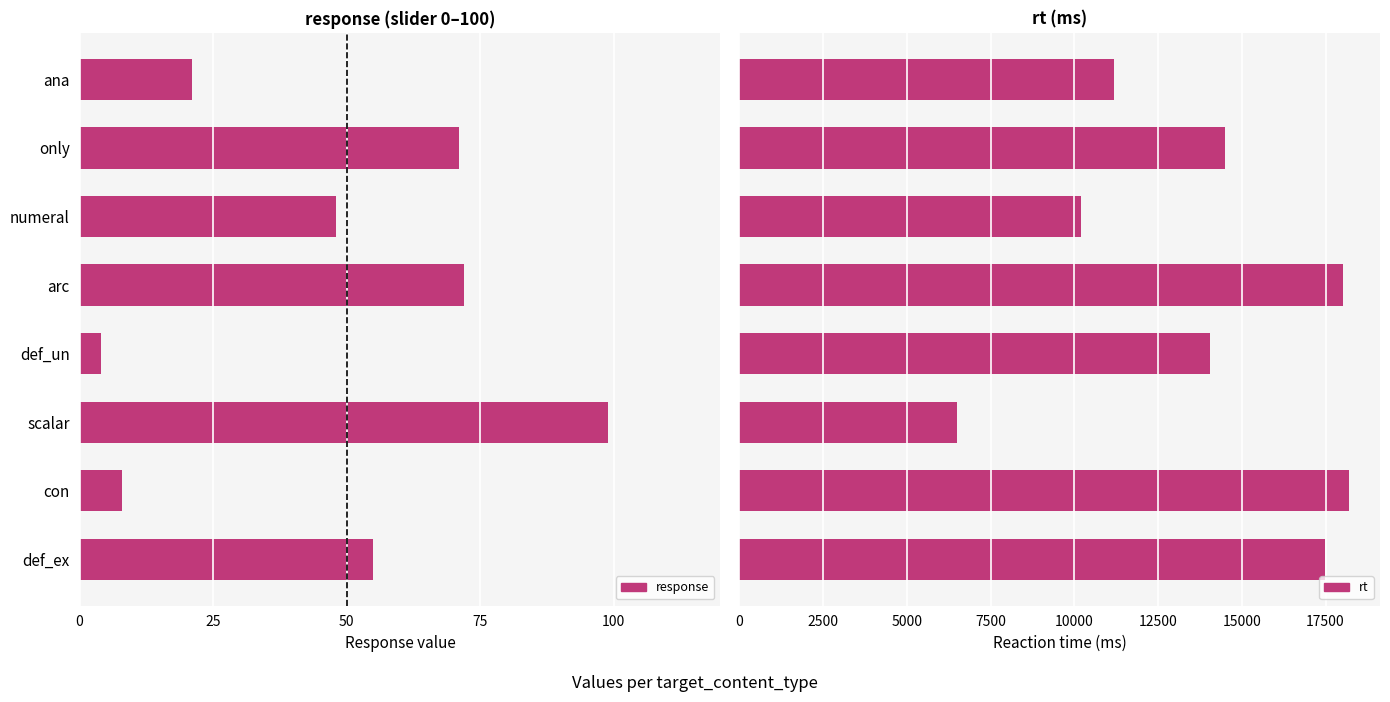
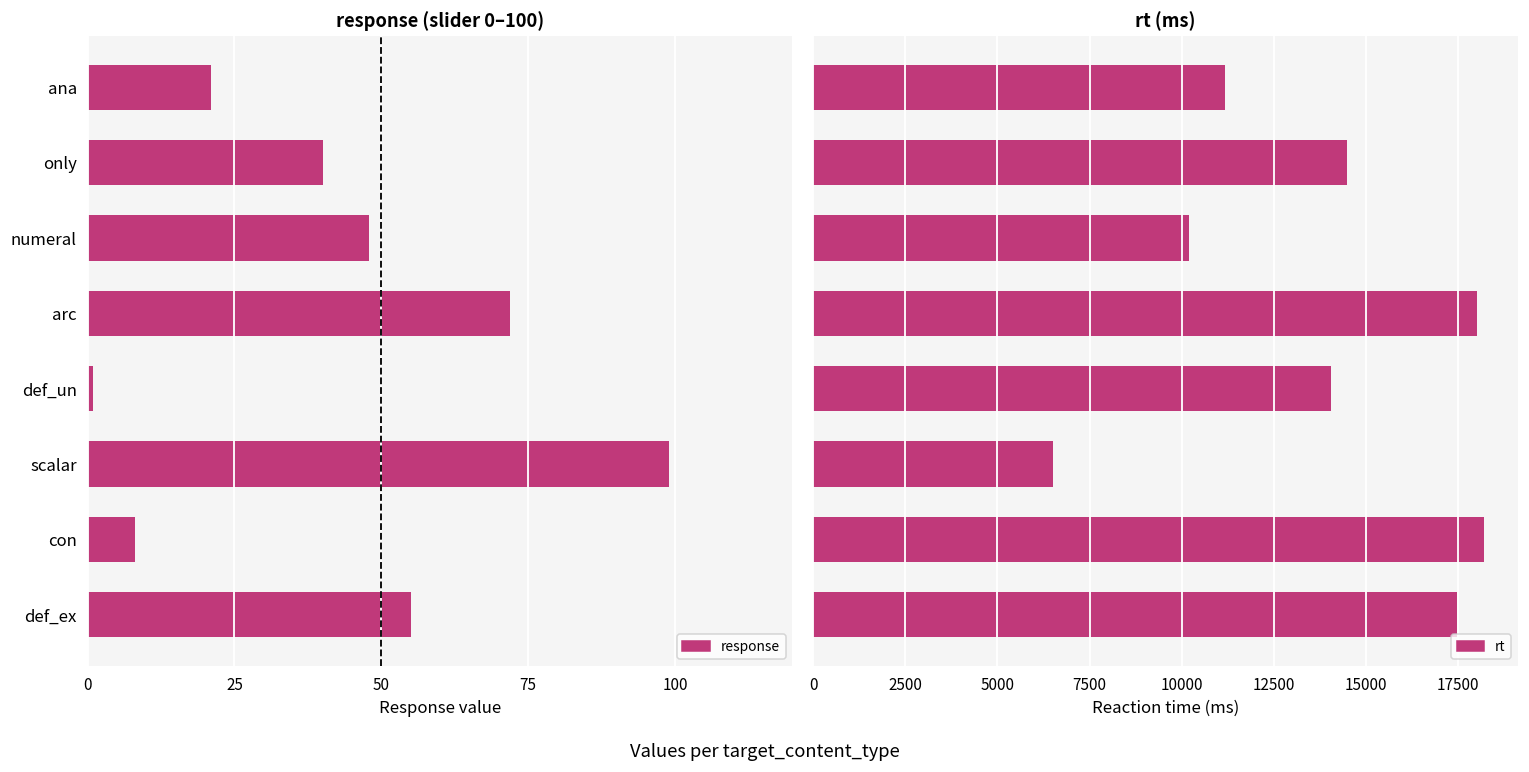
response (slider 0–100), only: 71 -> 40
response (slider 0–100), def_un: 4 -> 1
